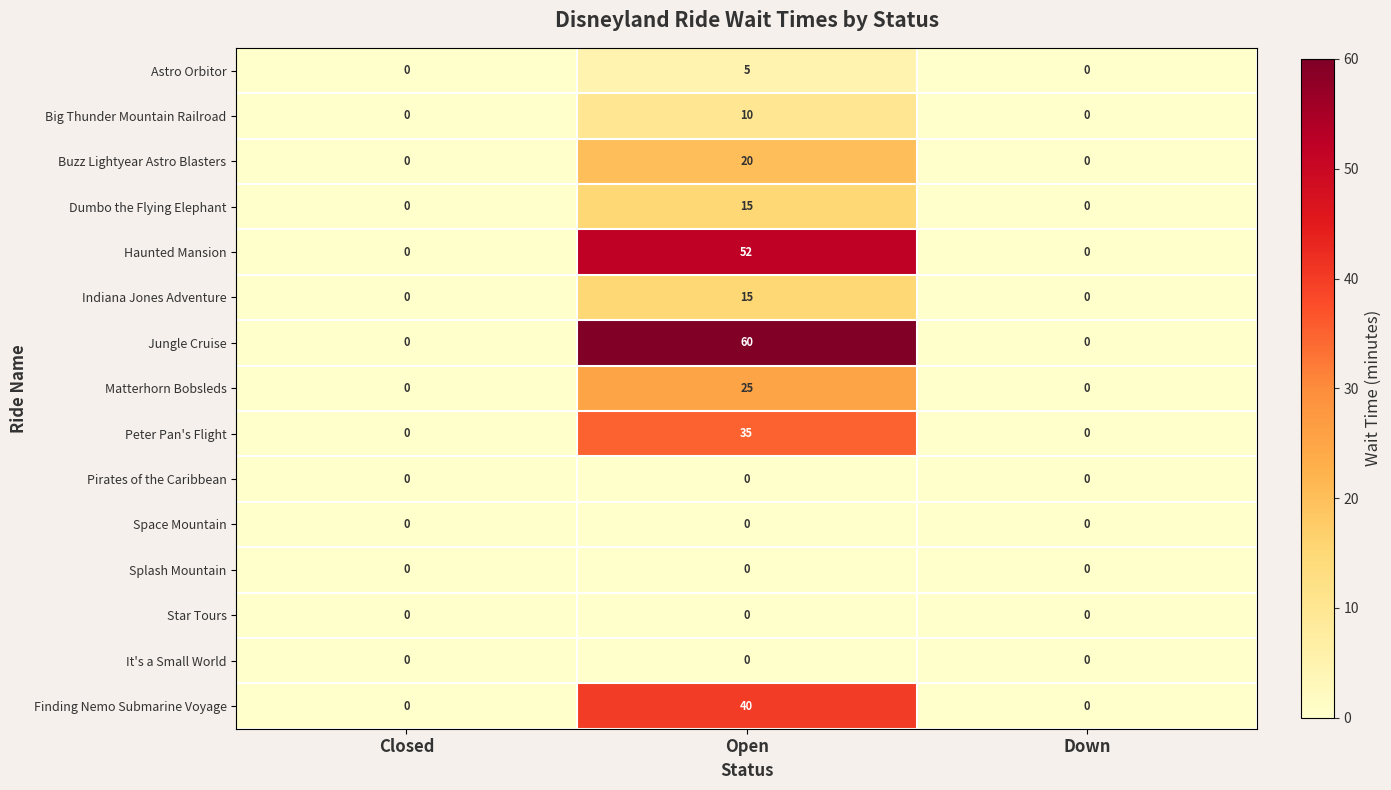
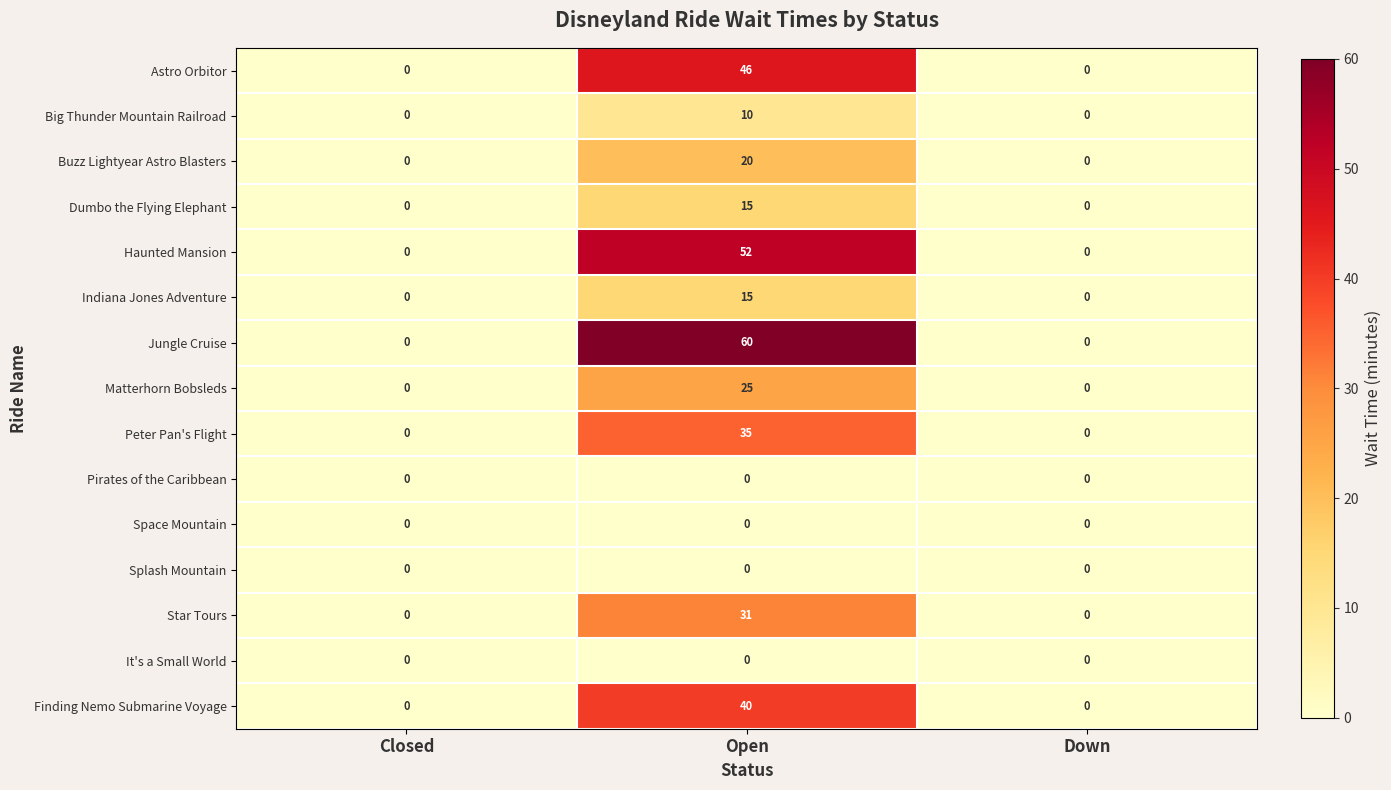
Astro Orbitor, Open: 5 -> 46
Star Tours, Open: 0 -> 31
